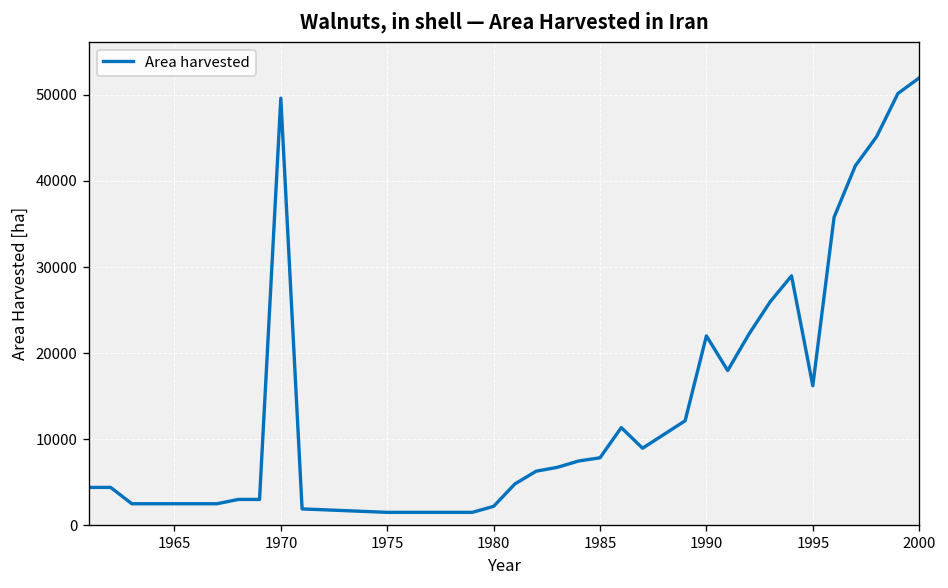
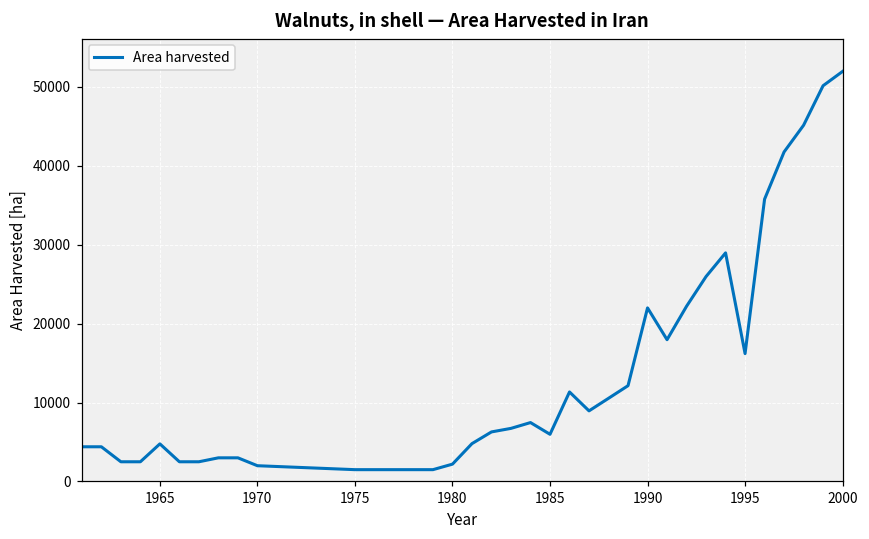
1965: 3000 -> 5000
1970: 50000 -> 2000
1985: 8000 -> 6000
